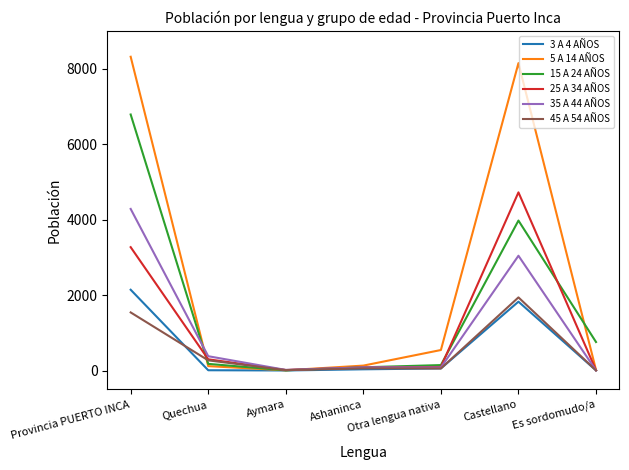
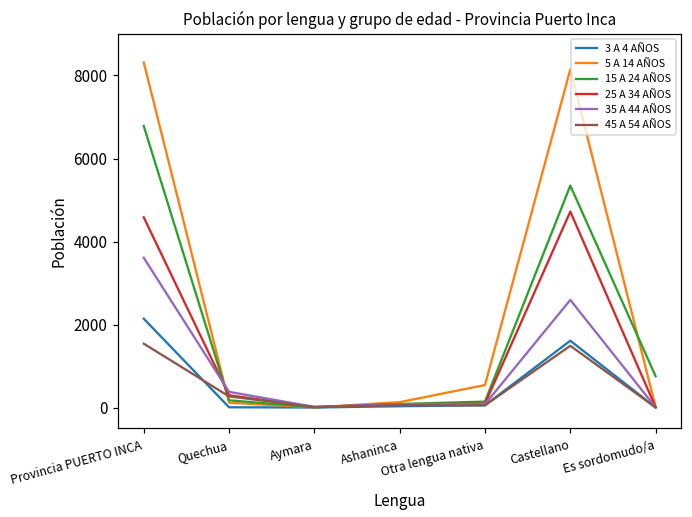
25 A 34 AÑOS, Provincia PUERTO INCA: 3300 -> 4600
35 A 44 AÑOS, Provincia PUERTO INCA: 4300 -> 3600
3 A 4 AÑOS, Castellano: 1800 -> 1600
15 A 24 AÑOS, Castellano: 4000 -> 5300
35 A 44 AÑOS, Castellano: 3000 -> 2600
45 A 54 AÑOS, Castellano: 1900 -> 1500
